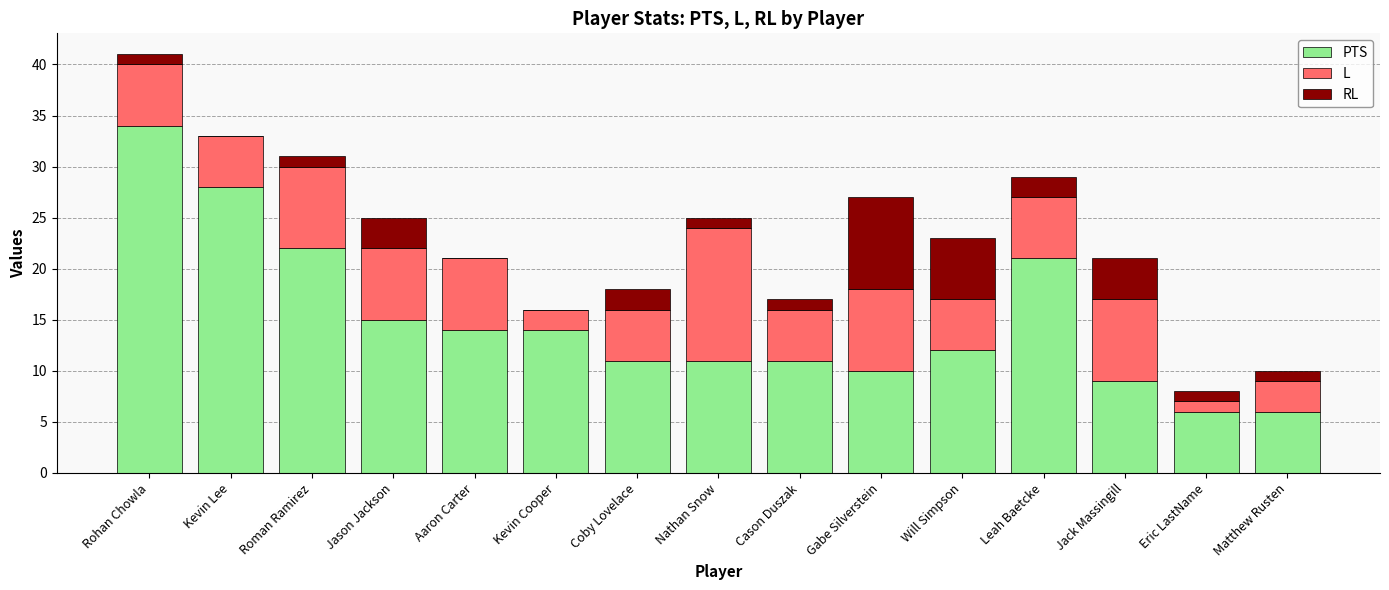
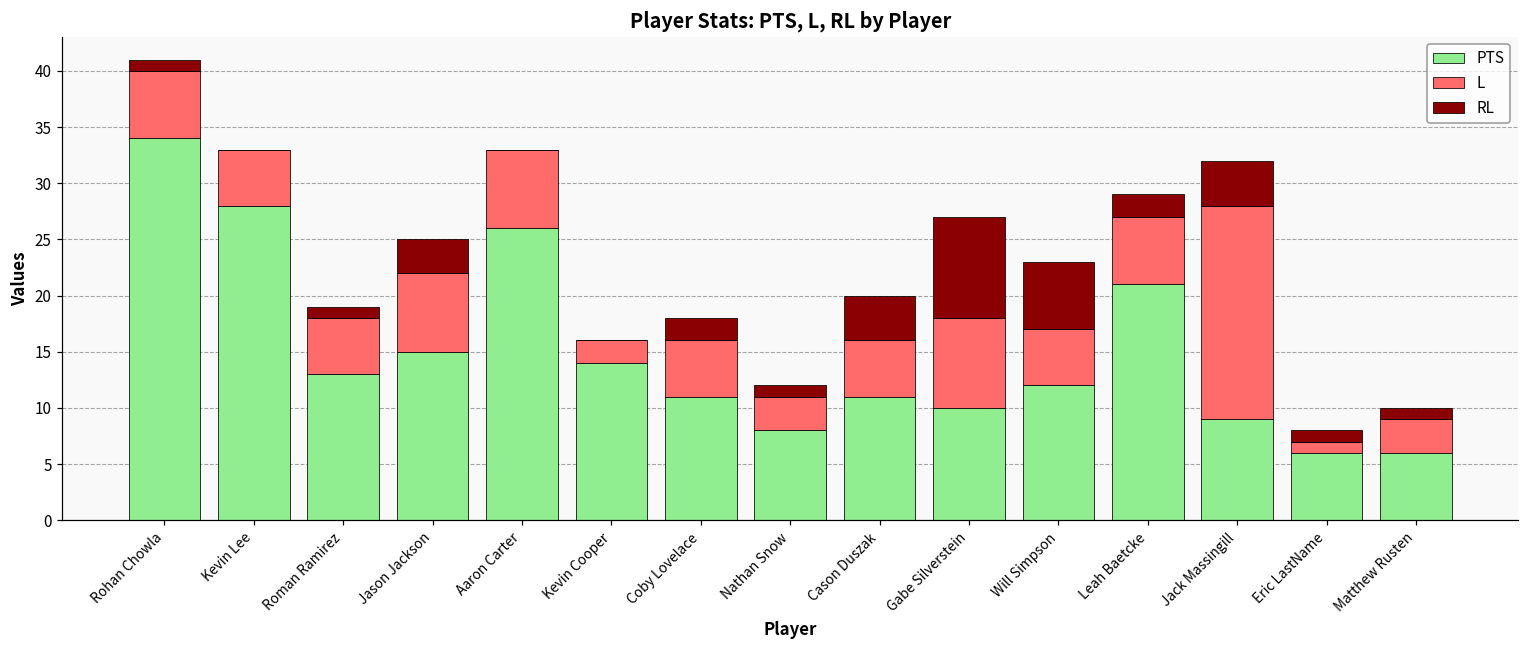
PTS, Roman Ramirez: 22 -> 13
L, Roman Ramirez: 8 -> 5
PTS, Aaron Carter: 14 -> 26
PTS, Nathan Snow: 11 -> 8
L, Nathan Snow: 13 -> 3
RL, Cason Duszak: 1 -> 4
L, Jack Massingill: 8 -> 19
